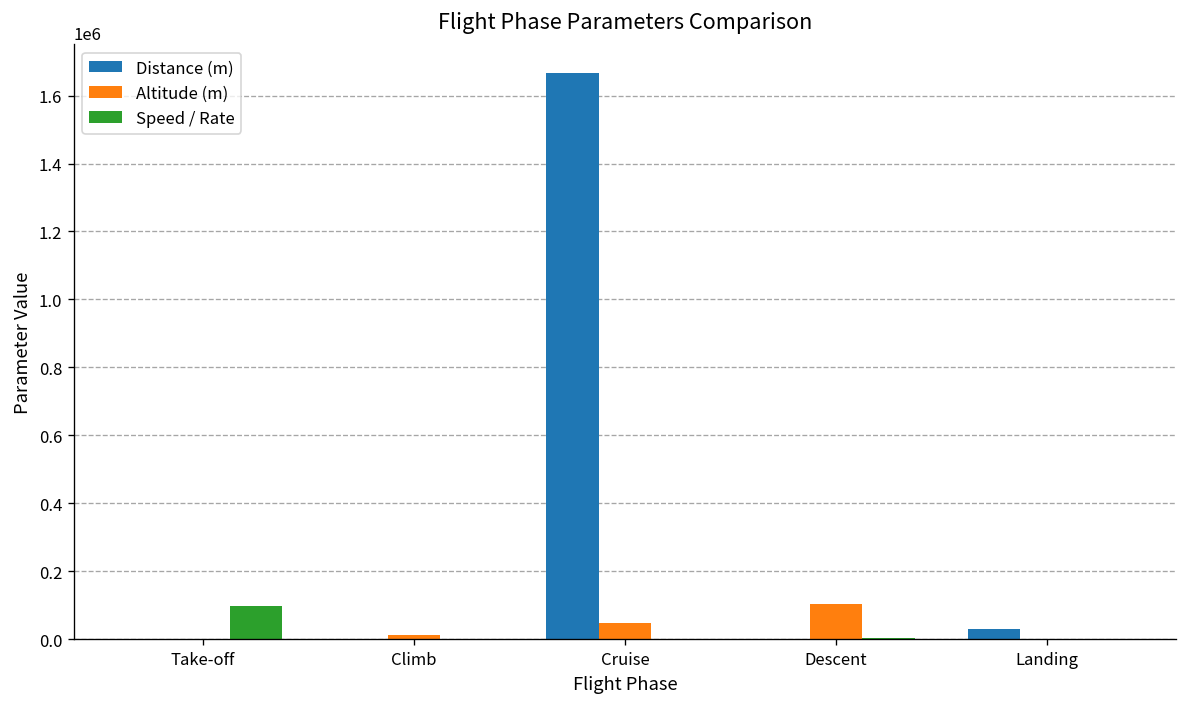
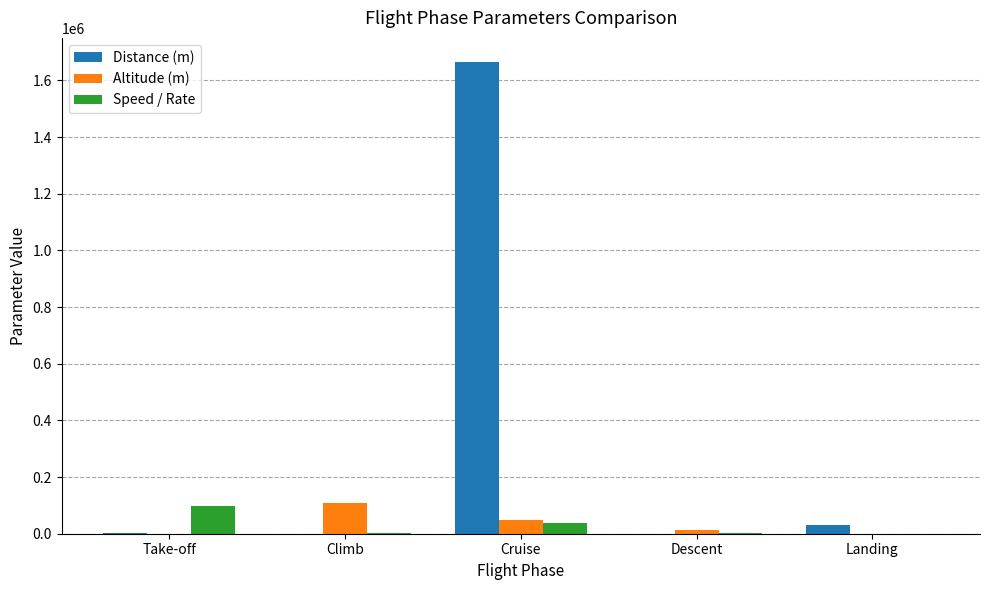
Altitude (m), Climb: 10000 -> 110000
Speed / Rate, Cruise: 0 -> 40000
Altitude (m), Descent: 100000 -> 10000
